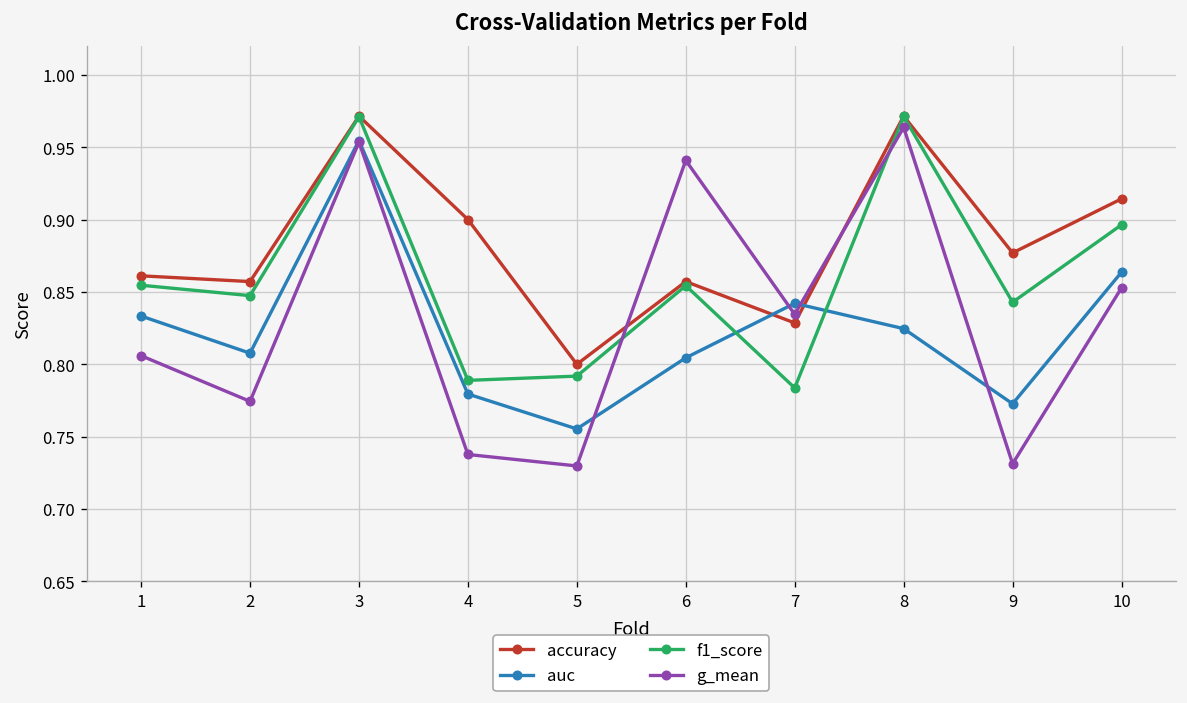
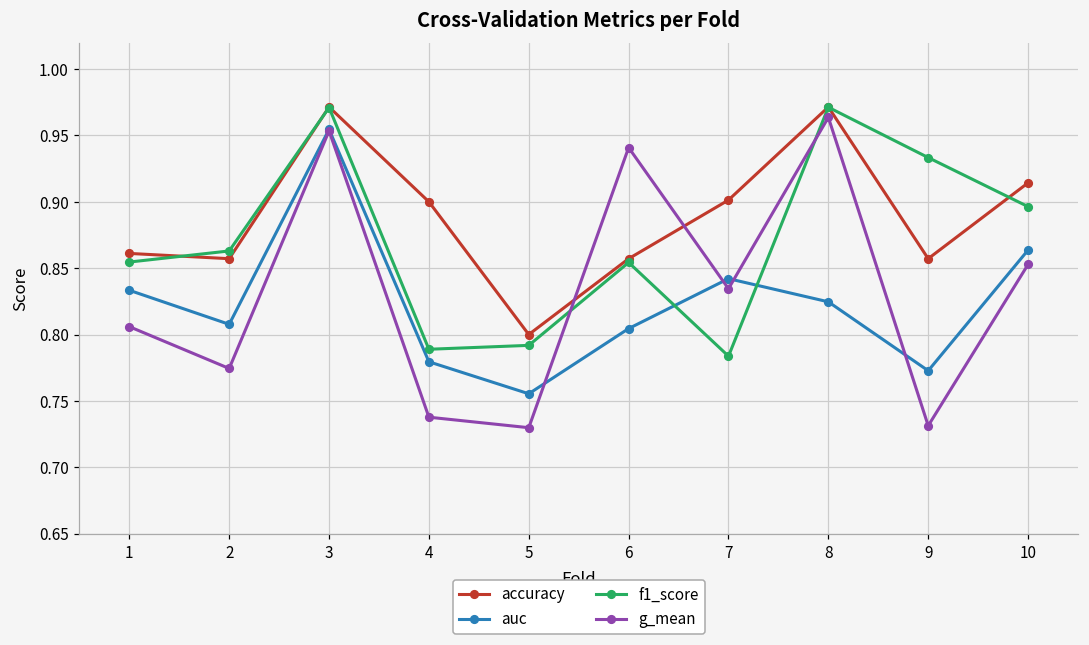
f1_score, 2: 0.847 -> 0.863
accuracy, 7: 0.829 -> 0.901
accuracy, 9: 0.877 -> 0.857
f1_score, 9: 0.843 -> 0.933
